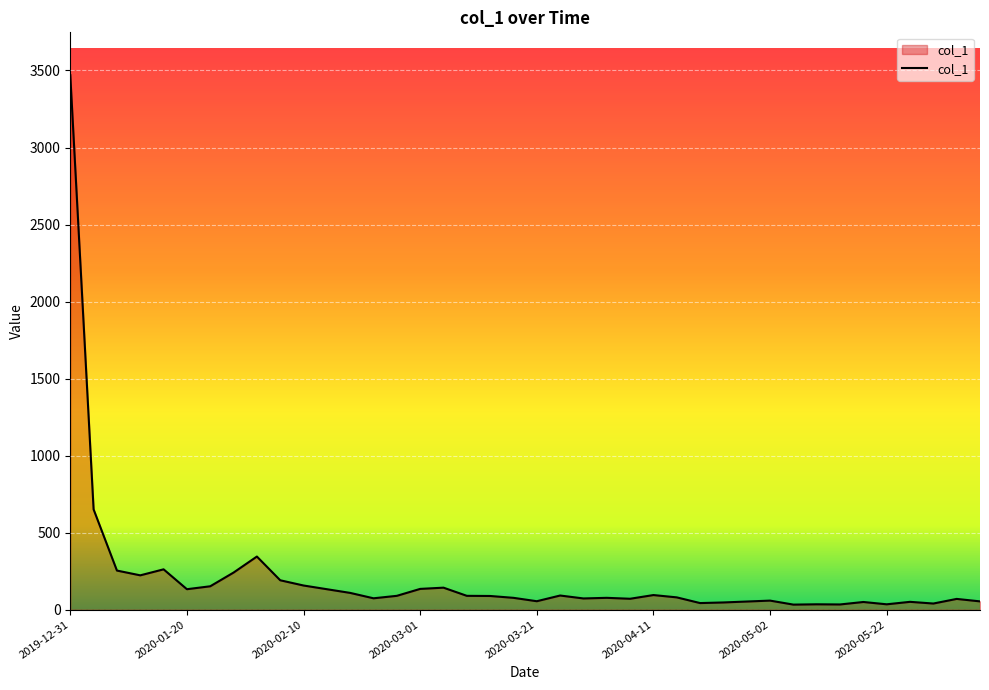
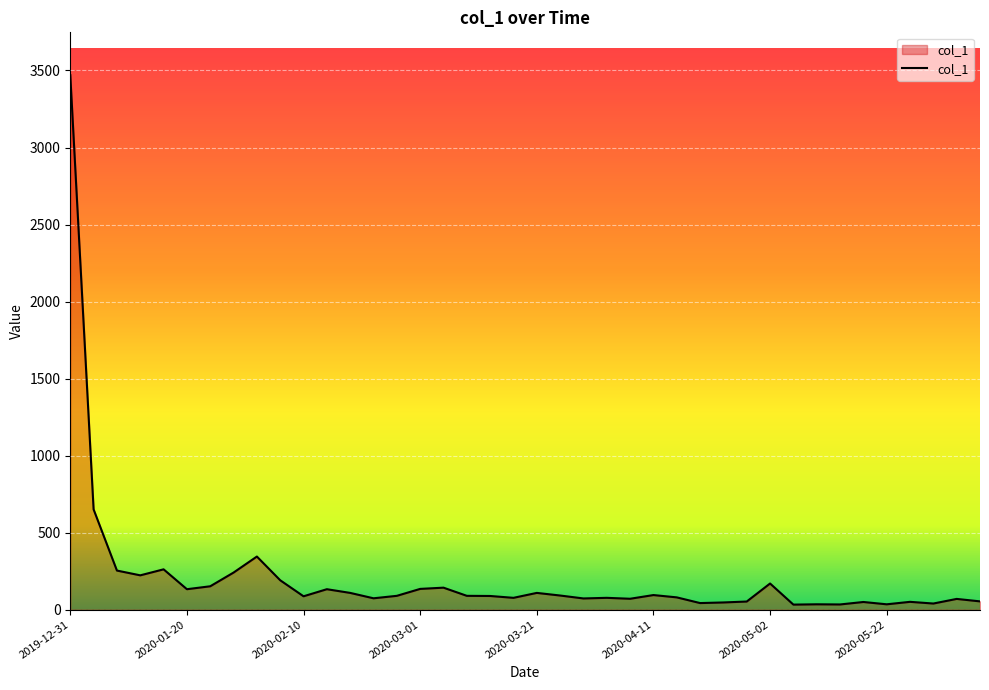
2020-02-10: 160 -> 90
2020-03-21: 60 -> 110
2020-05-02: 60 -> 170
